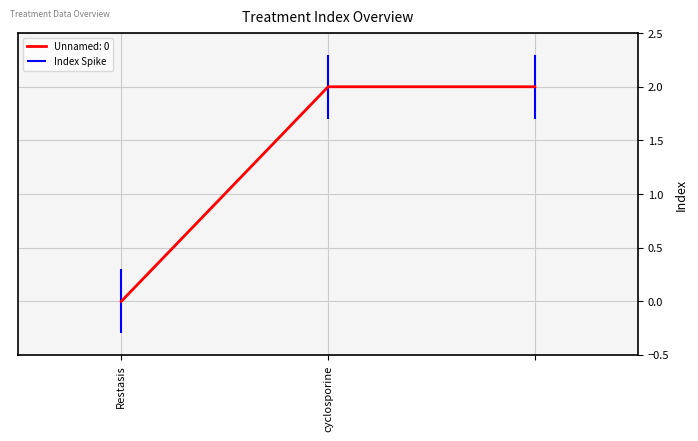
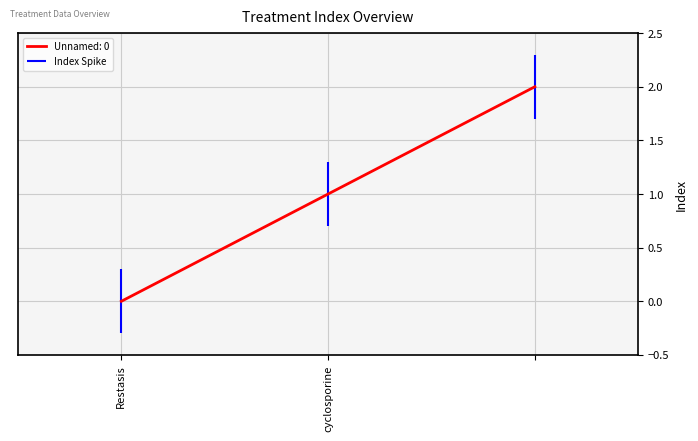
cyclosporine: 2 -> 1
